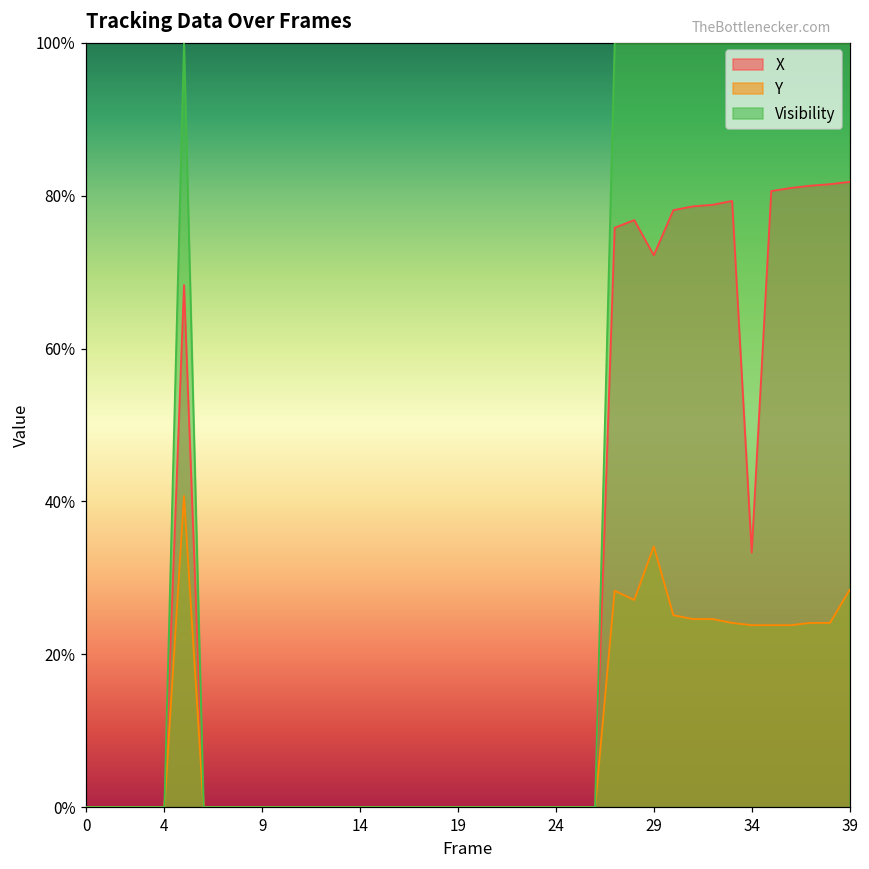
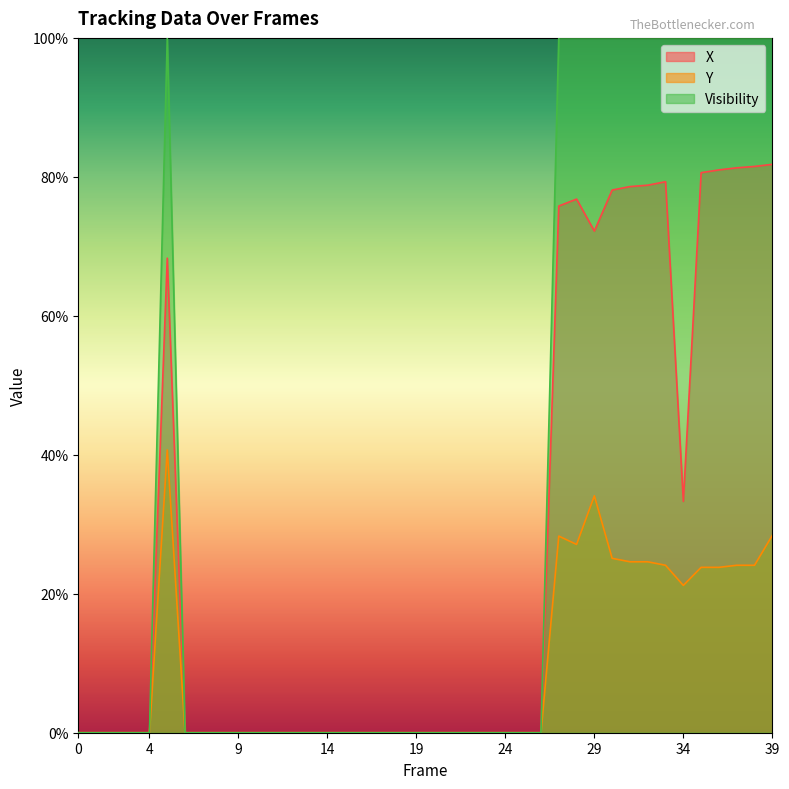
Y, 34: 24% -> 21%
